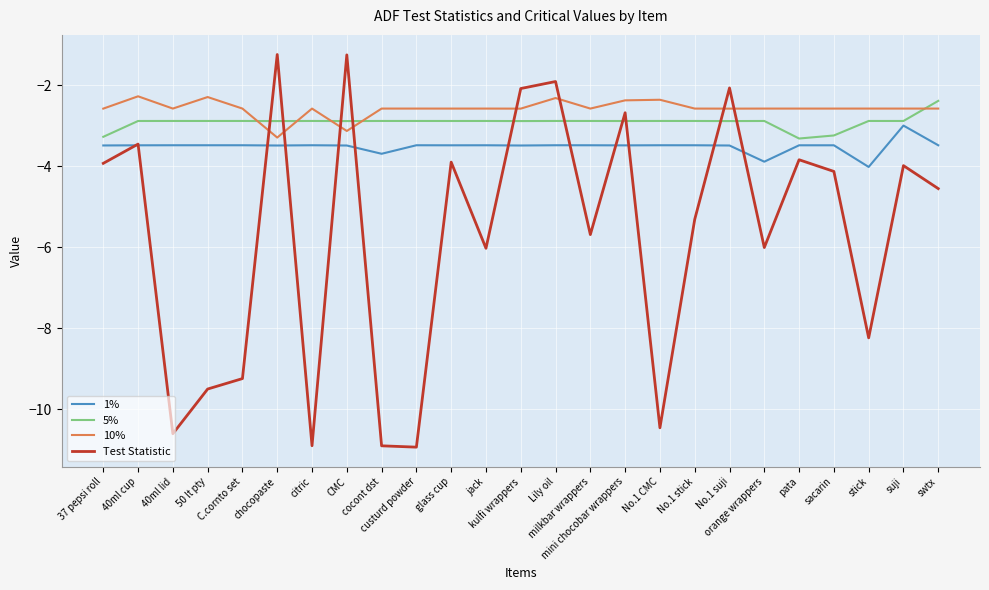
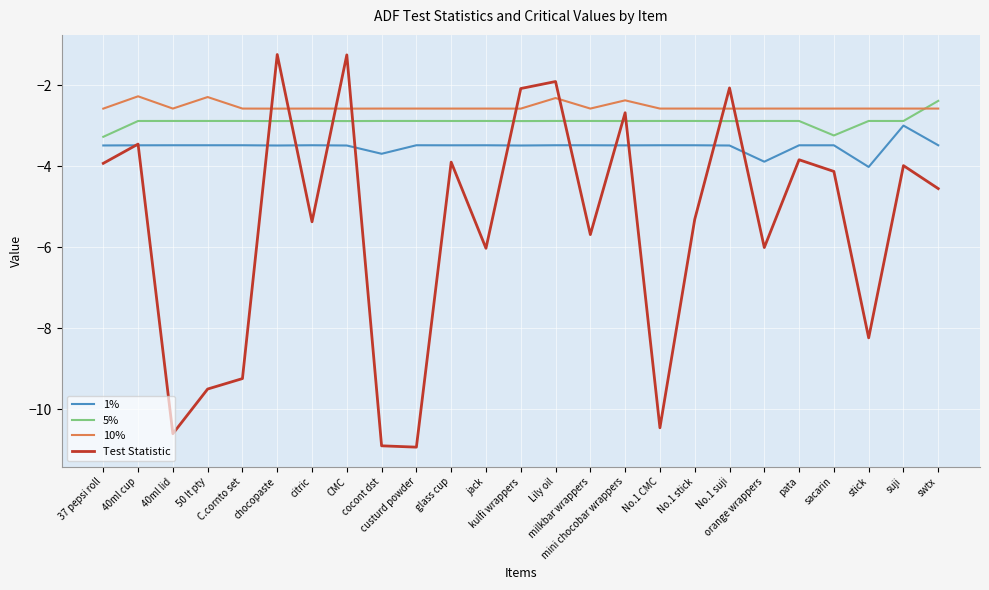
10%, chocopaste: -3.3 -> -2.6
Test Statistic, citric: -10.9 -> -5.4
10%, CMC: -3.1 -> -2.6
10%, No.1 CMC: -2.4 -> -2.6
5%, pata: -3.3 -> -2.9
